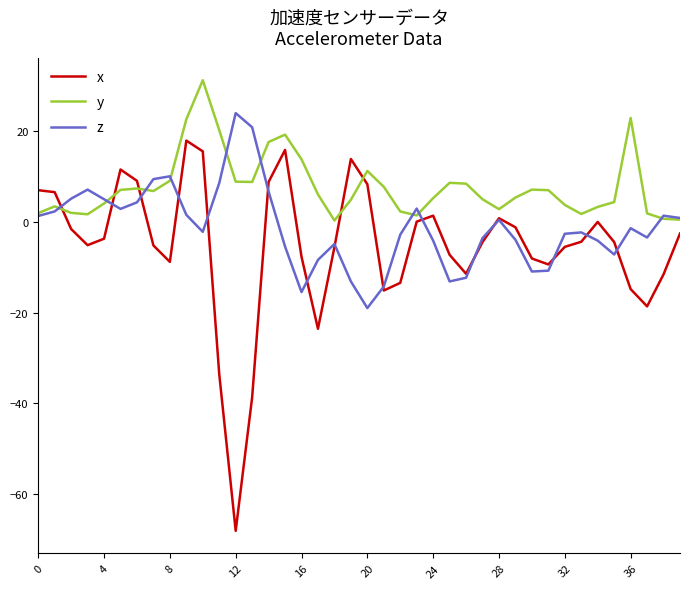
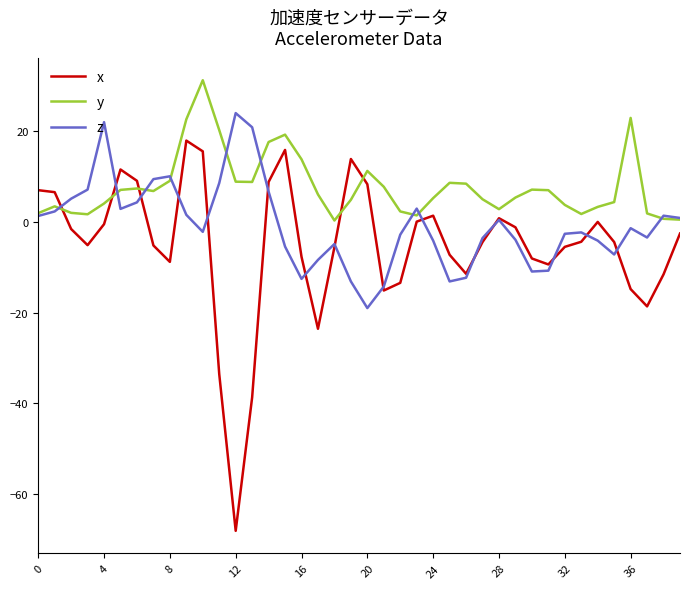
x, 4: -4 -> -1
z, 4: 5 -> 22
z, 16: -15 -> -13
